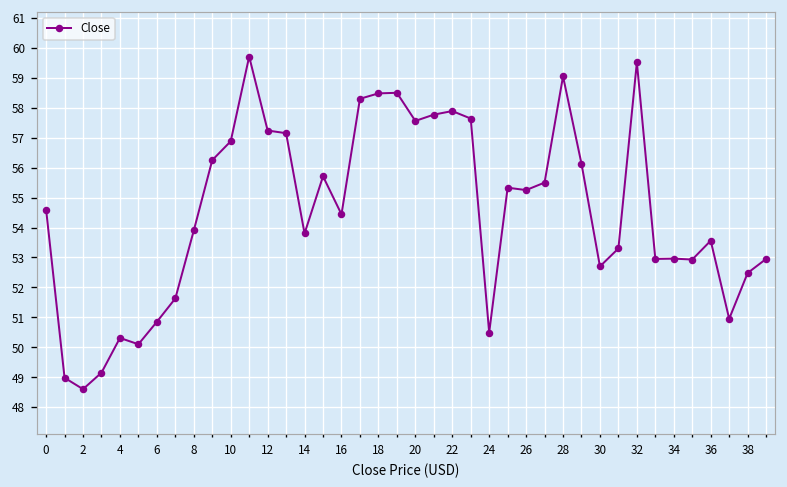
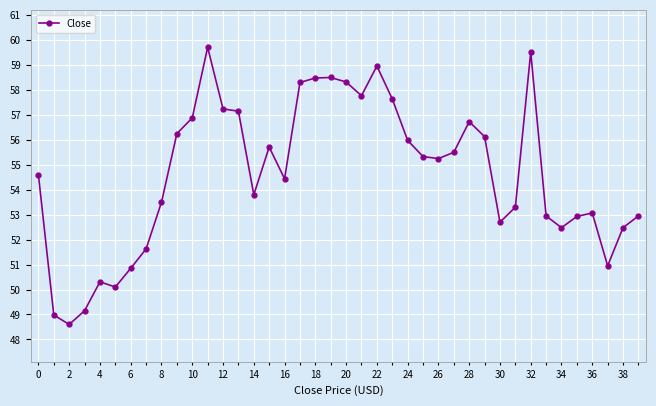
8: 53.9 -> 53.5
20: 57.6 -> 58.3
22: 57.9 -> 59.0
24: 50.5 -> 56.0
28: 59.1 -> 56.7
34: 53.0 -> 52.5
36: 53.6 -> 53.1
